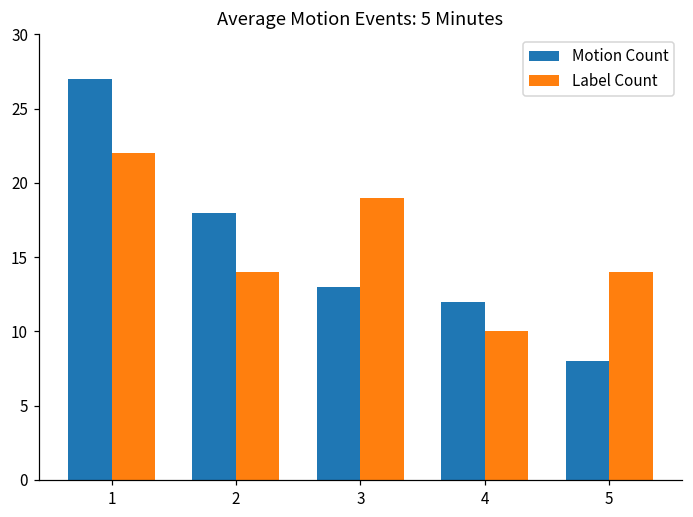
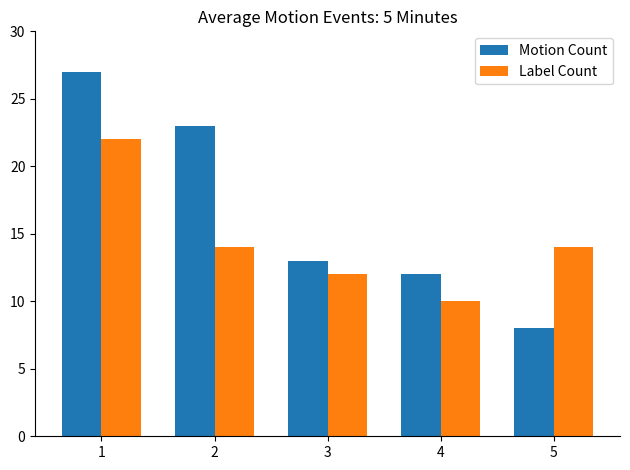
Motion Count, 2: 18 -> 23
Label Count, 3: 19 -> 12
